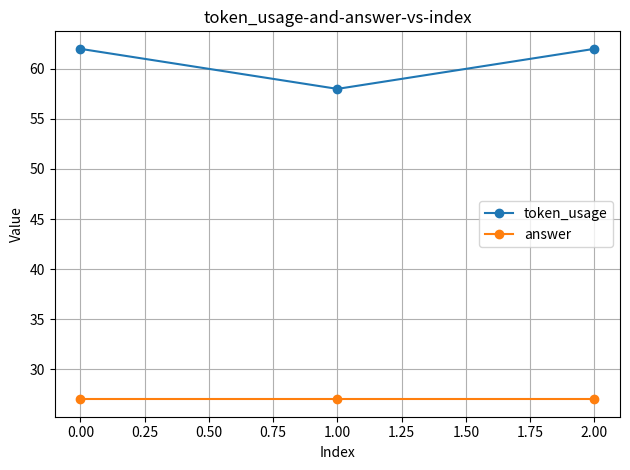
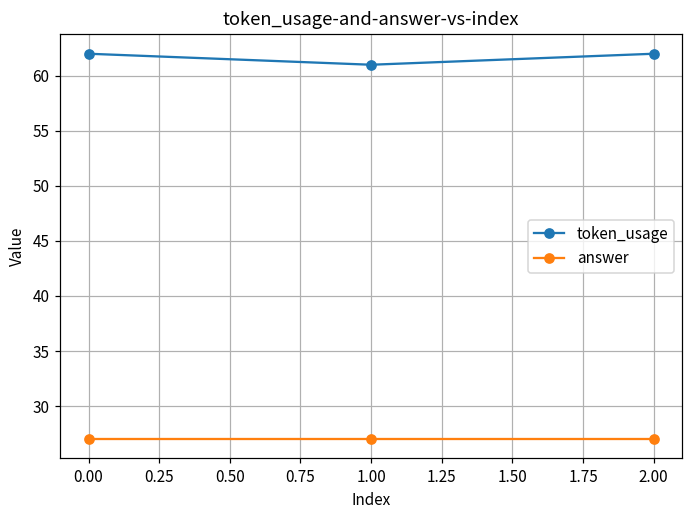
token_usage, 1.00: 58 -> 61
